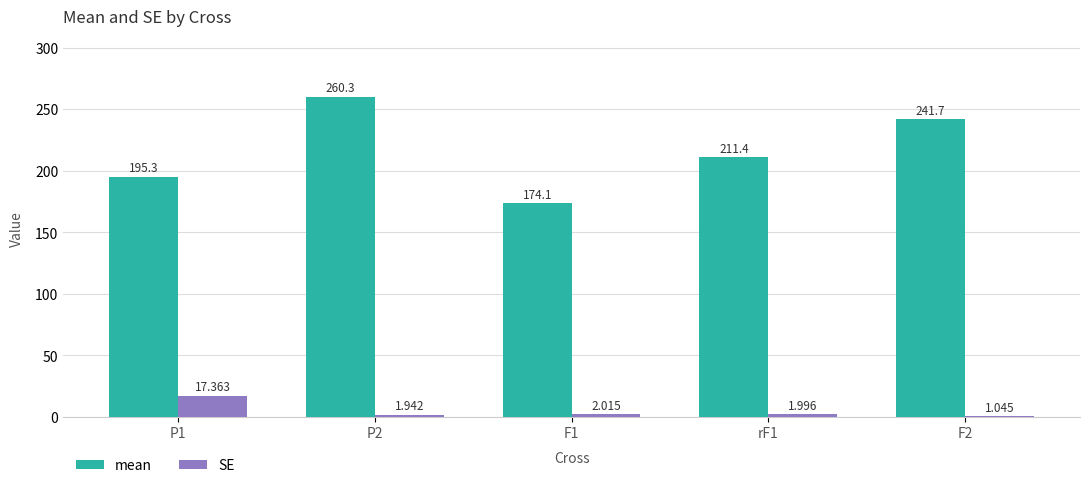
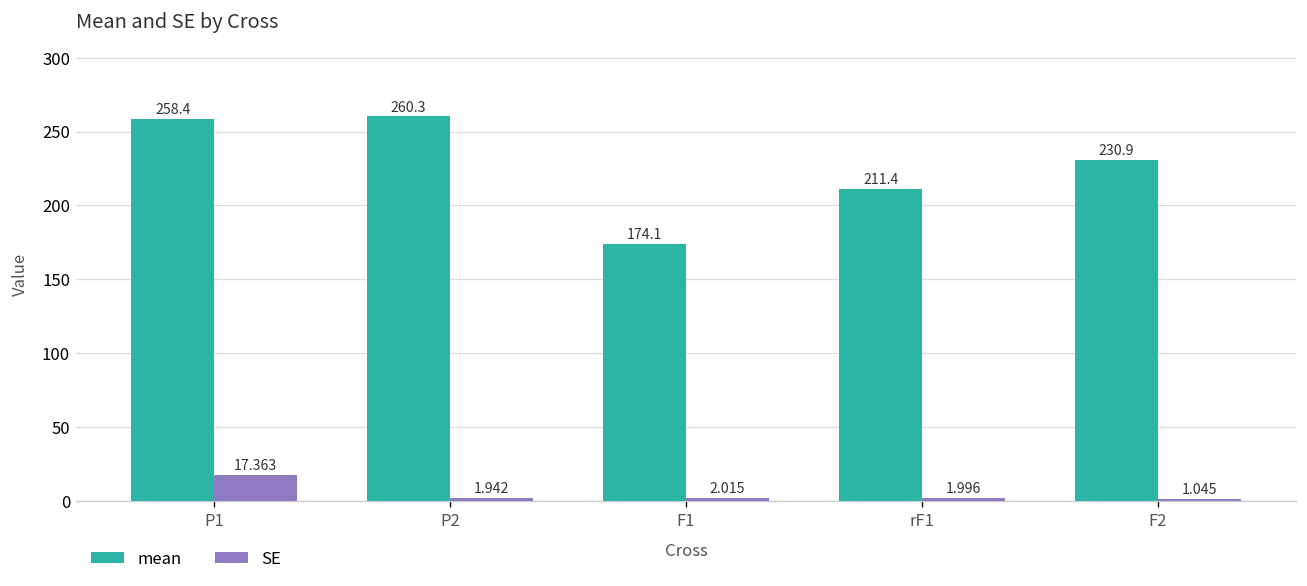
mean, P1: 195.3 -> 258.4
mean, F2: 241.7 -> 230.9
